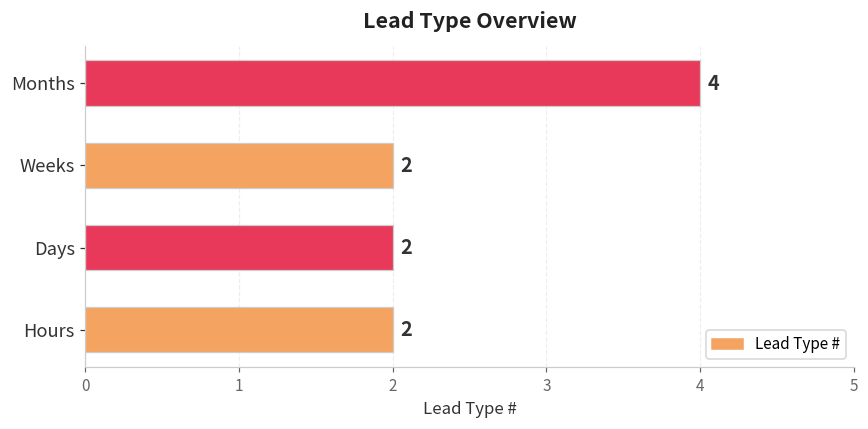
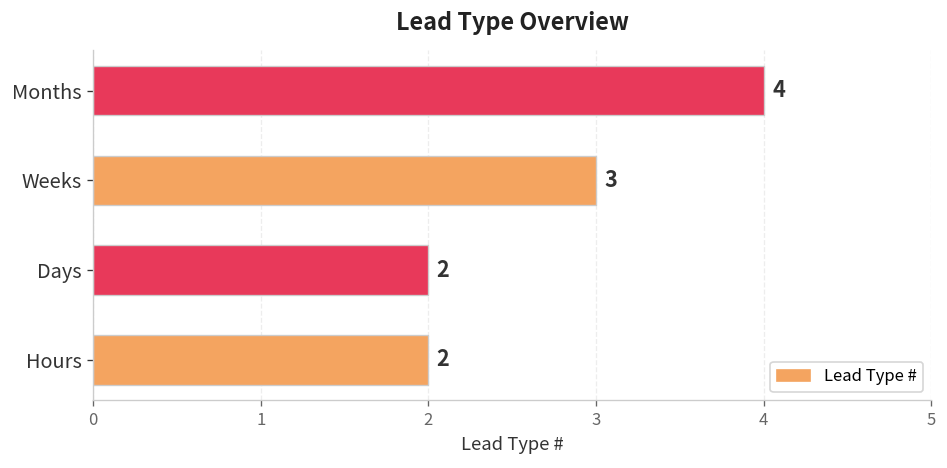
Weeks: 2 -> 3
